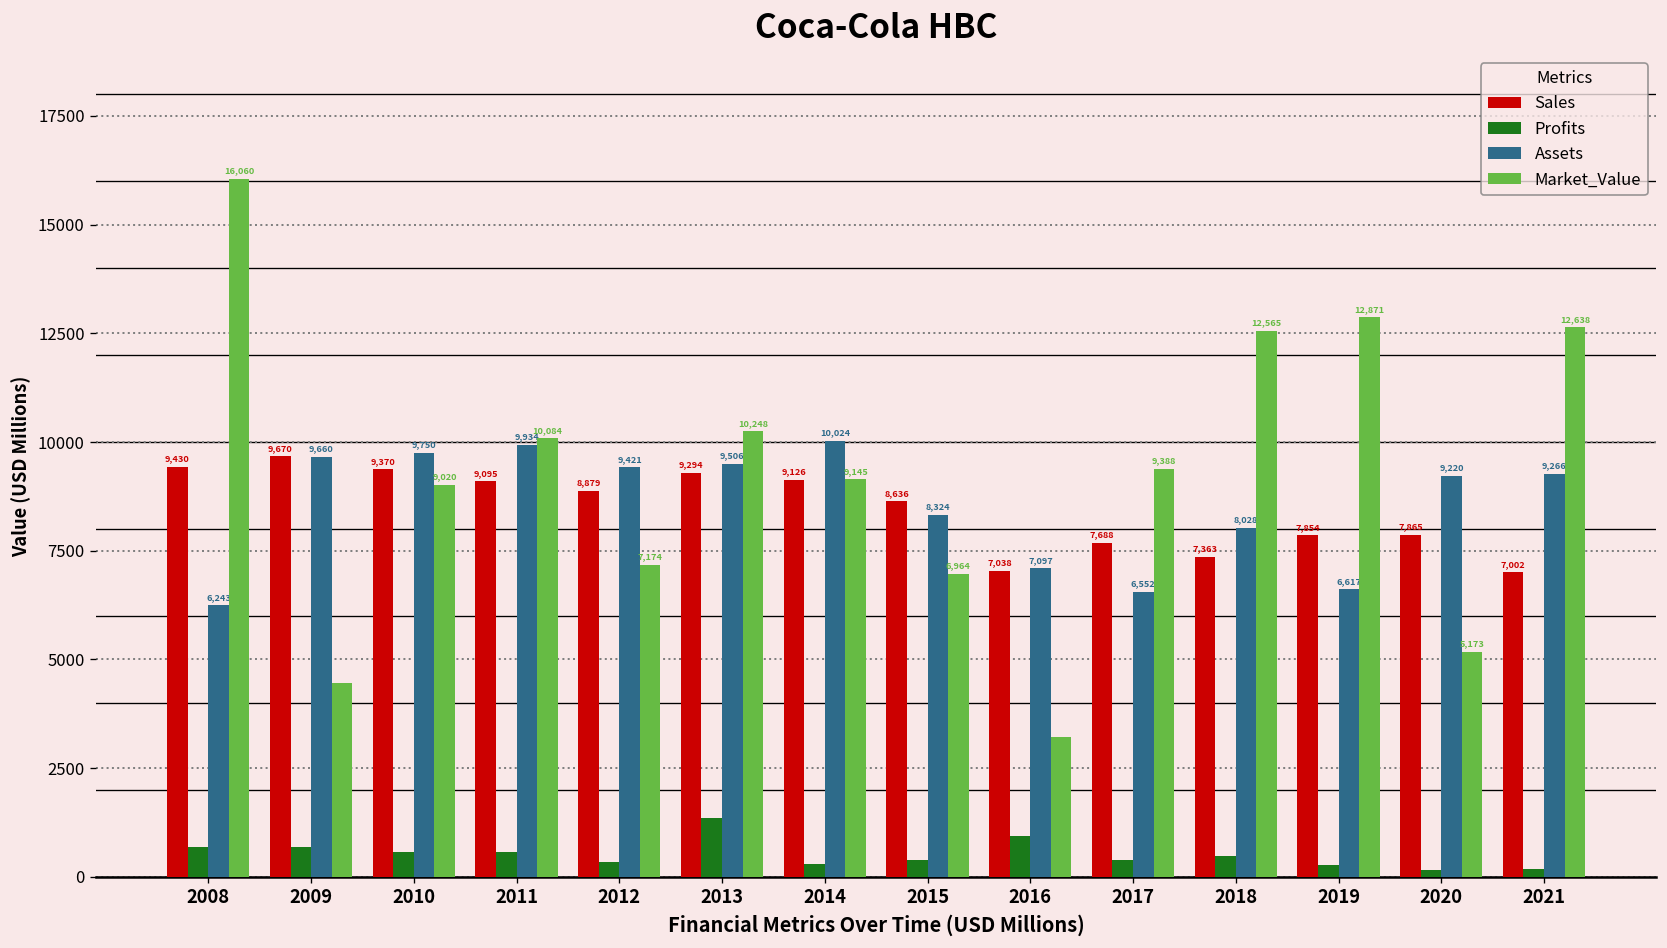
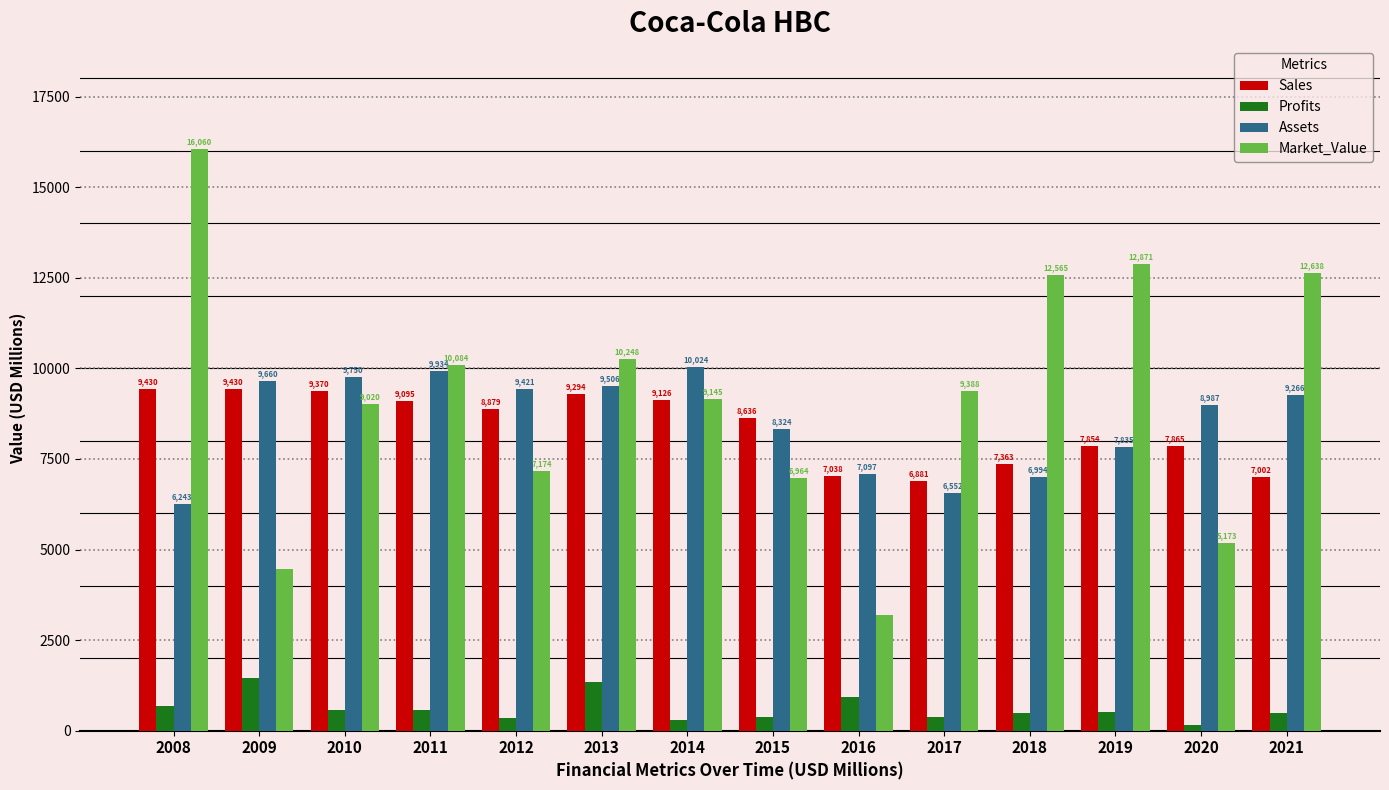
Sales, 2009: 9,670 -> 9,430
Profits, 2009: 700 -> 1400
Sales, 2017: 7,688 -> 6,881
Assets, 2018: 8,028 -> 6,994
Profits, 2019: 300 -> 500
Assets, 2019: 6,617 -> 7,835
Assets, 2020: 9,220 -> 8,987
Profits, 2021: 200 -> 500
